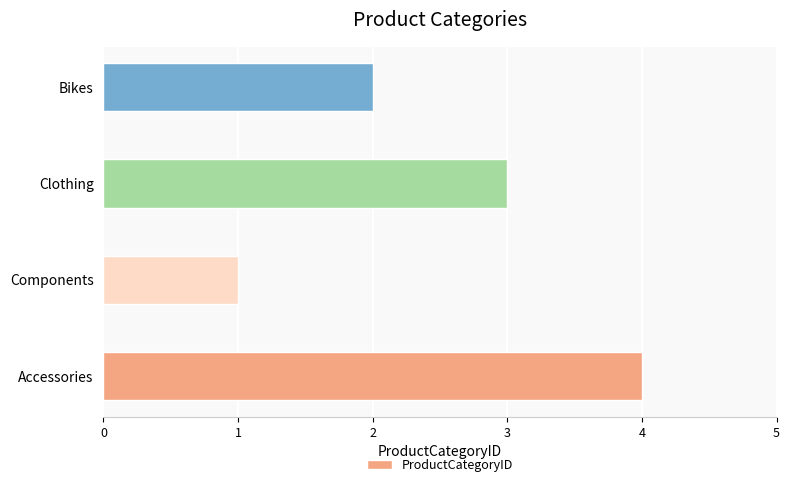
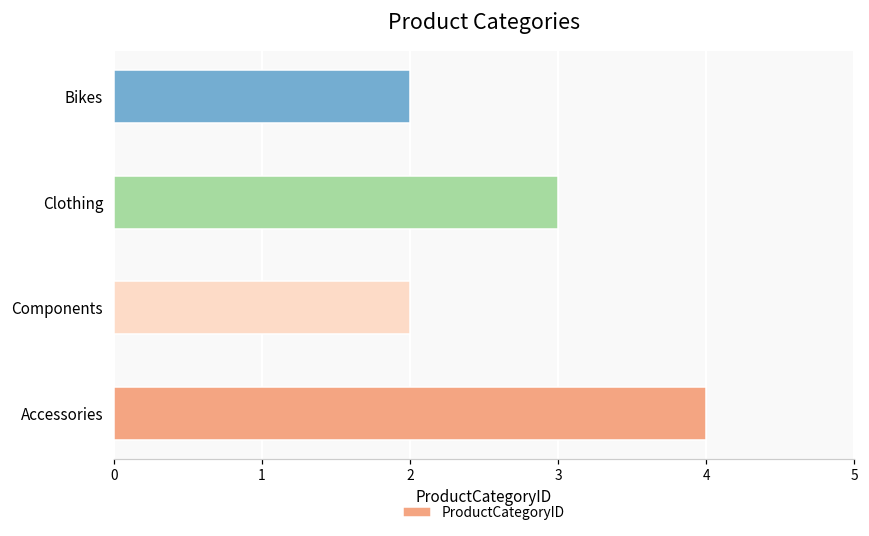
Components: 1 -> 2
